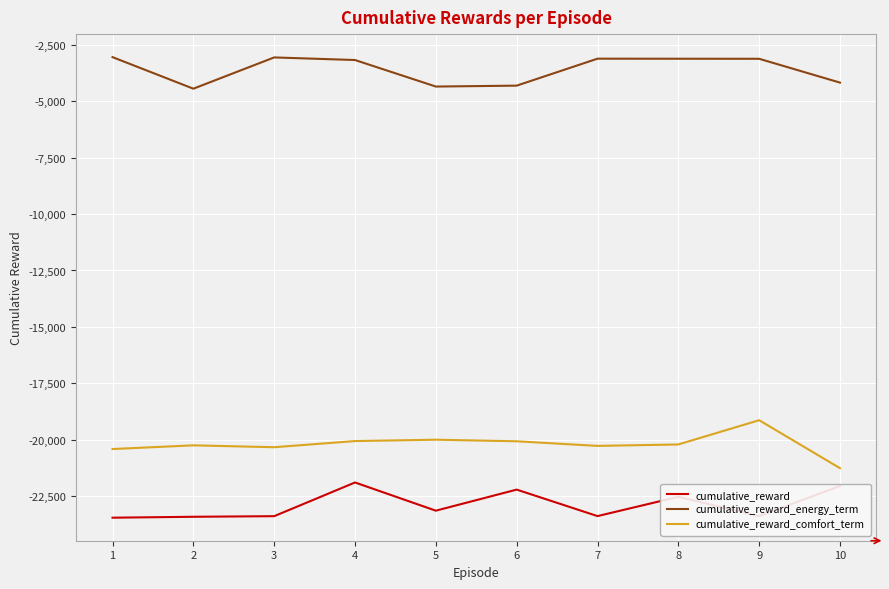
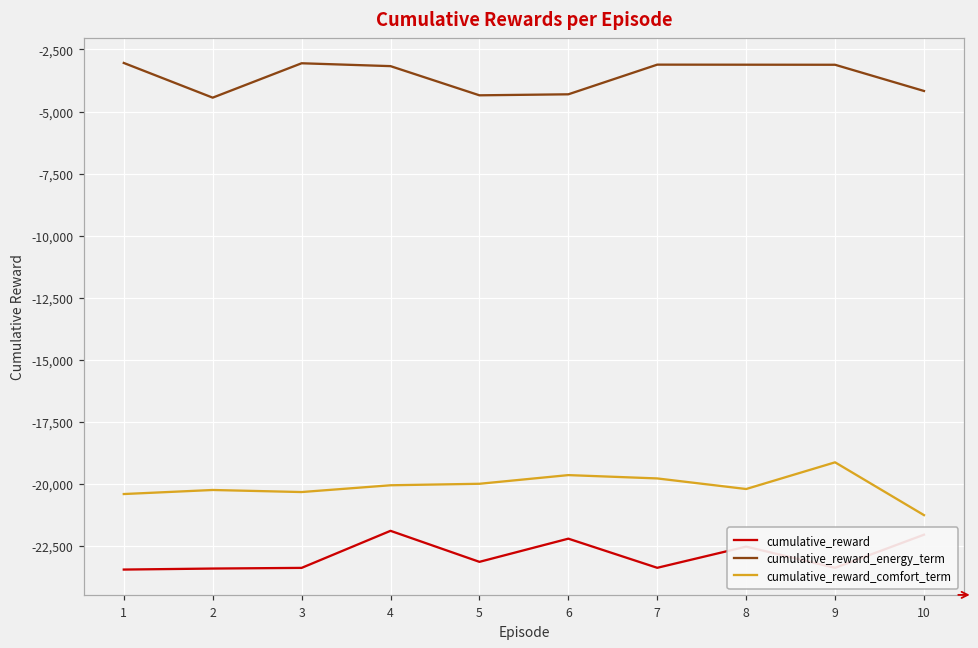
cumulative_reward_comfort_term, 6: -20,100 -> -19,700
cumulative_reward_comfort_term, 7: -20,300 -> -19,800
